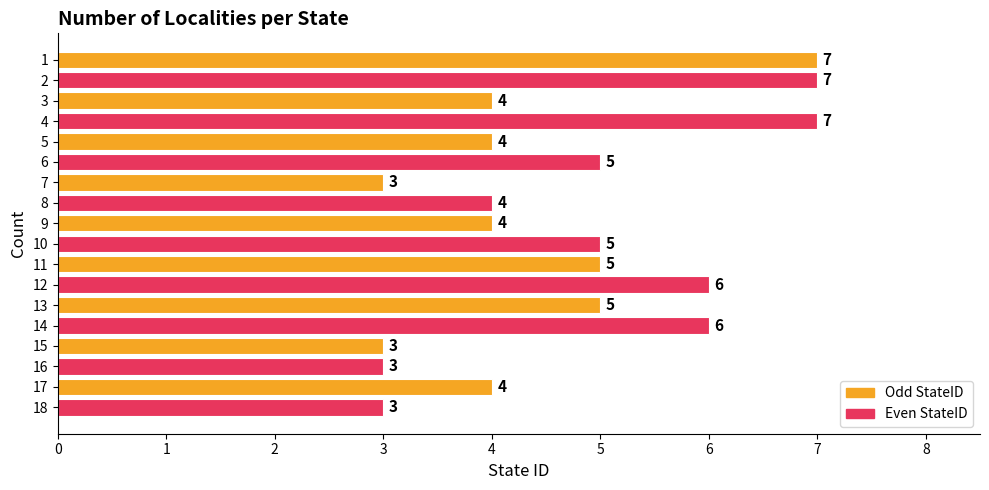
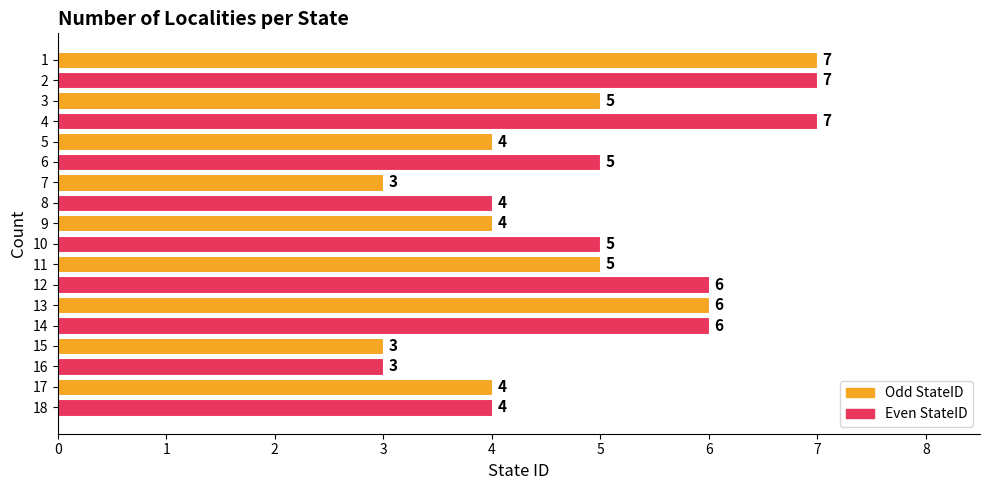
3: 4 -> 5
13: 5 -> 6
18: 3 -> 4
